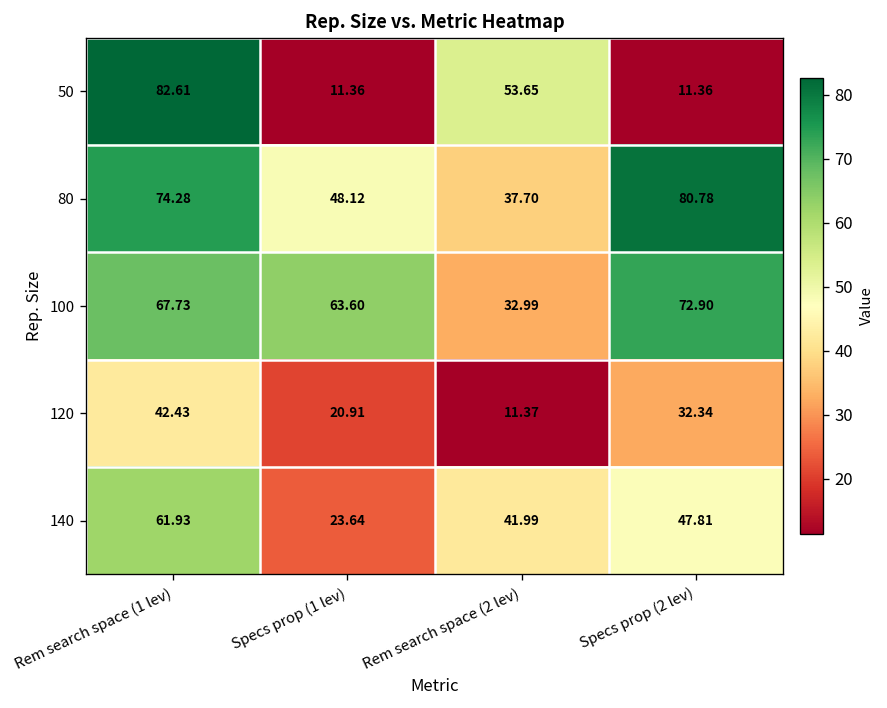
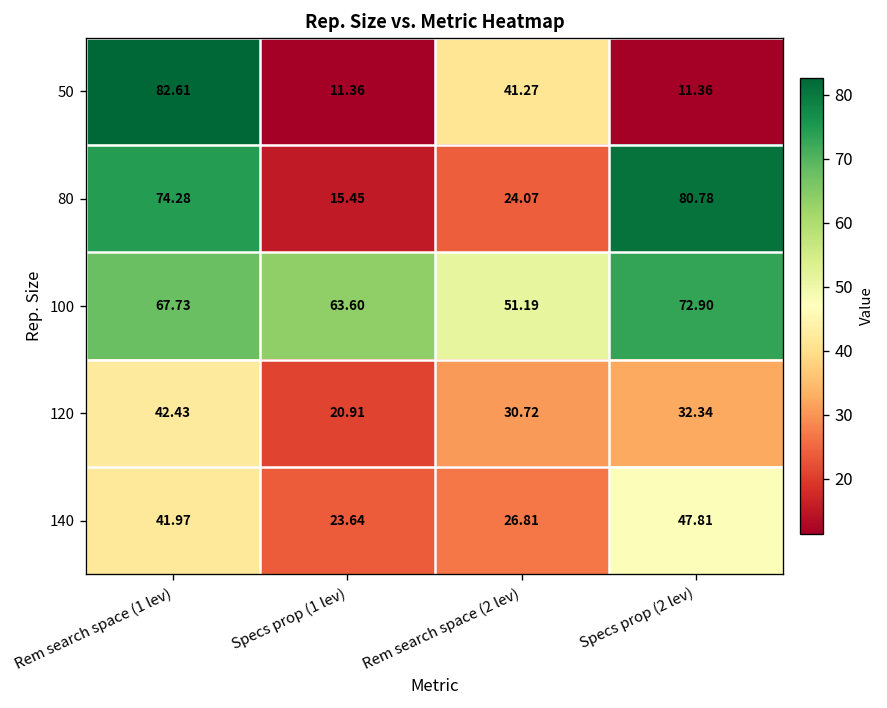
50, Rem search space (2 lev): 53.65 -> 41.27
80, Specs prop (1 lev): 48.12 -> 15.45
80, Rem search space (2 lev): 37.70 -> 24.07
100, Rem search space (2 lev): 32.99 -> 51.19
120, Rem search space (2 lev): 11.37 -> 30.72
140, Rem search space (1 lev): 61.93 -> 41.97
140, Rem search space (2 lev): 41.99 -> 26.81
